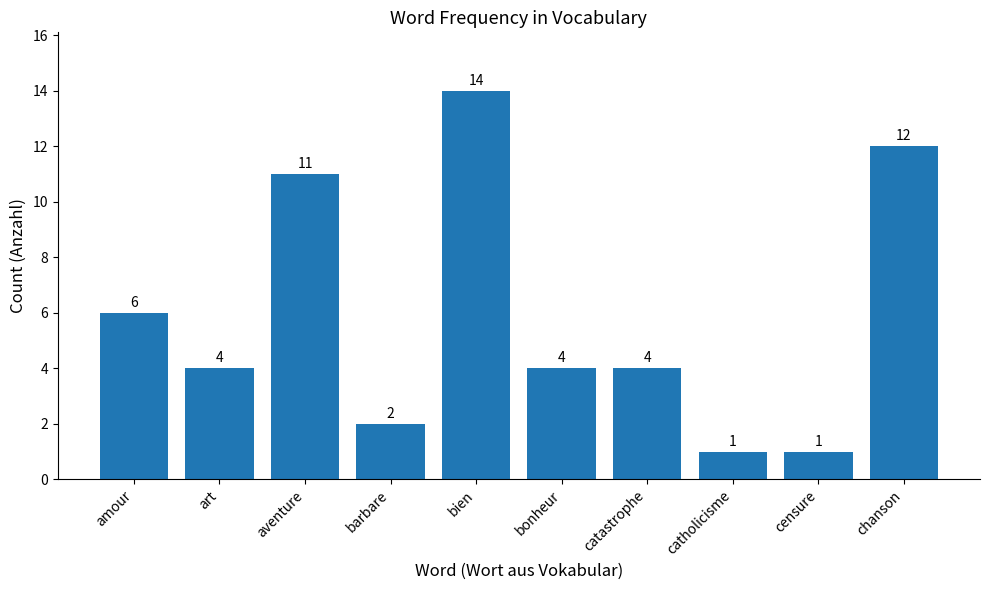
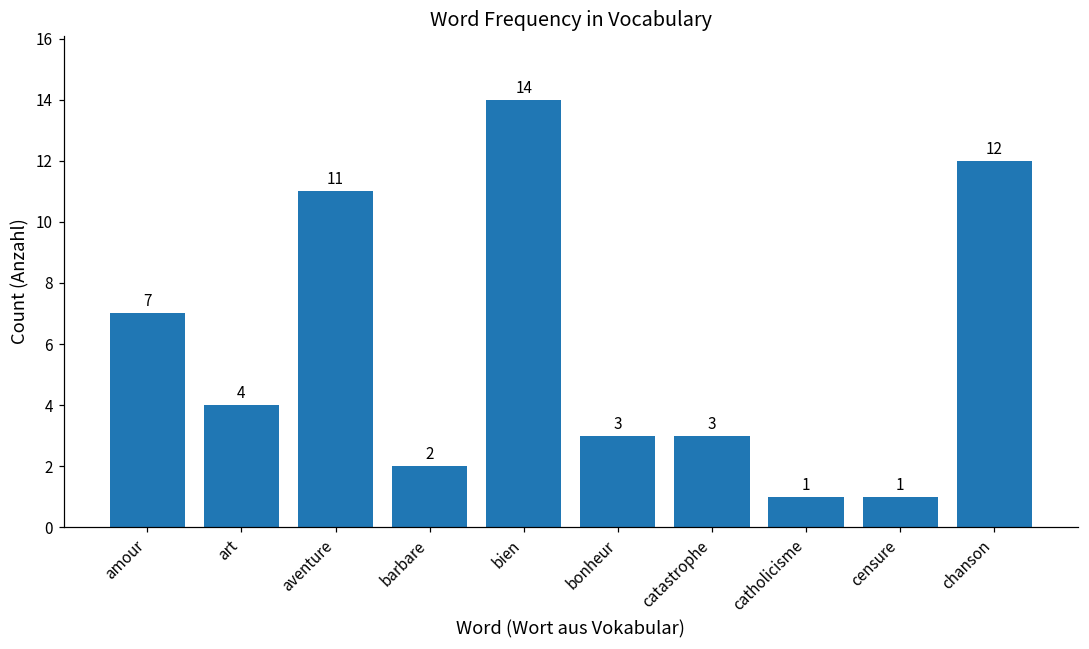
amour: 6 -> 7
bonheur: 4 -> 3
catastrophe: 4 -> 3
